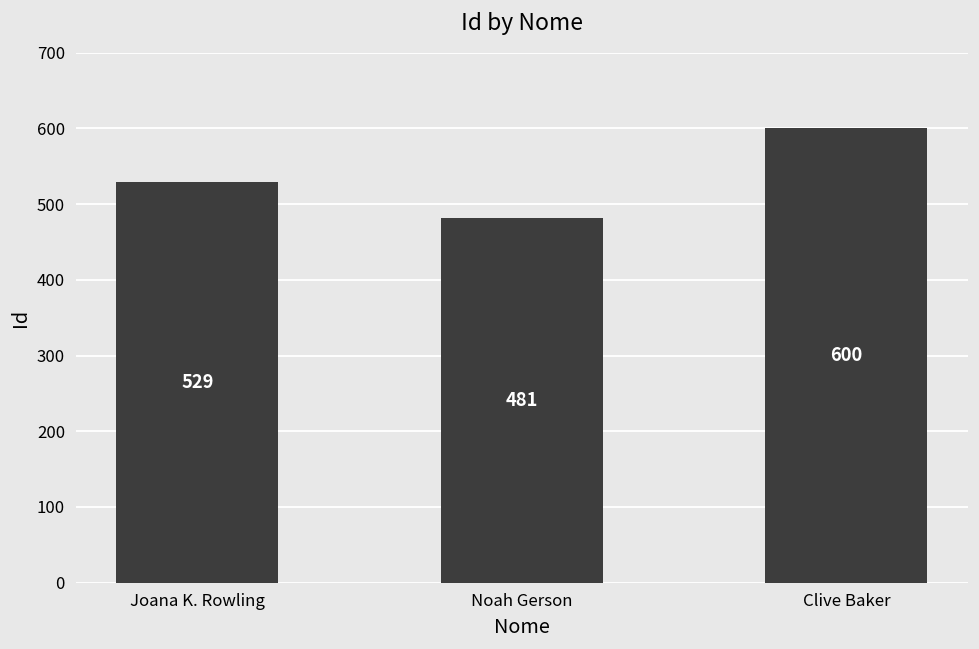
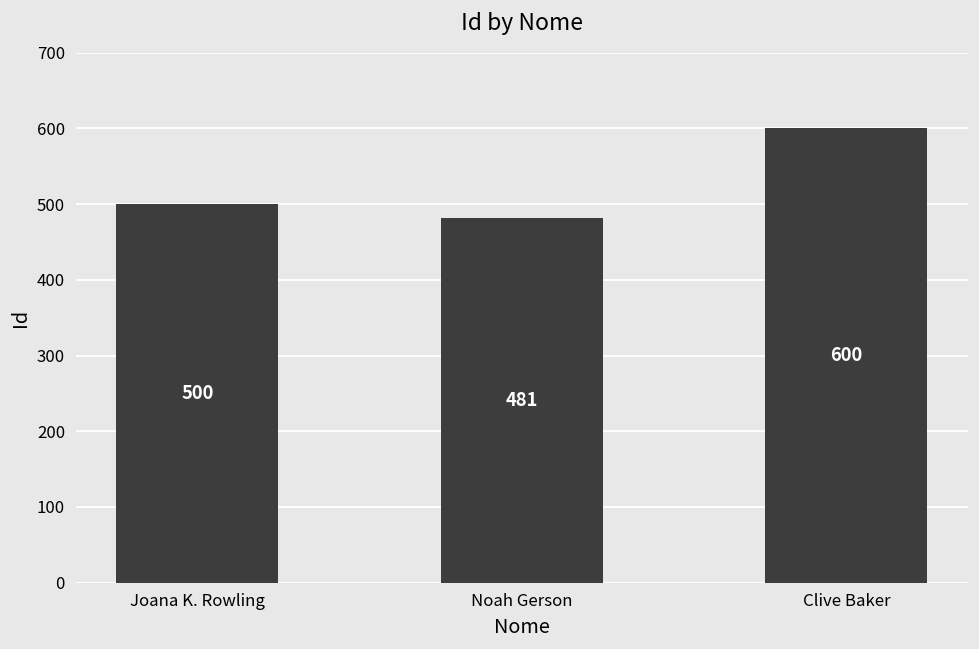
Joana K. Rowling: 529 -> 500
